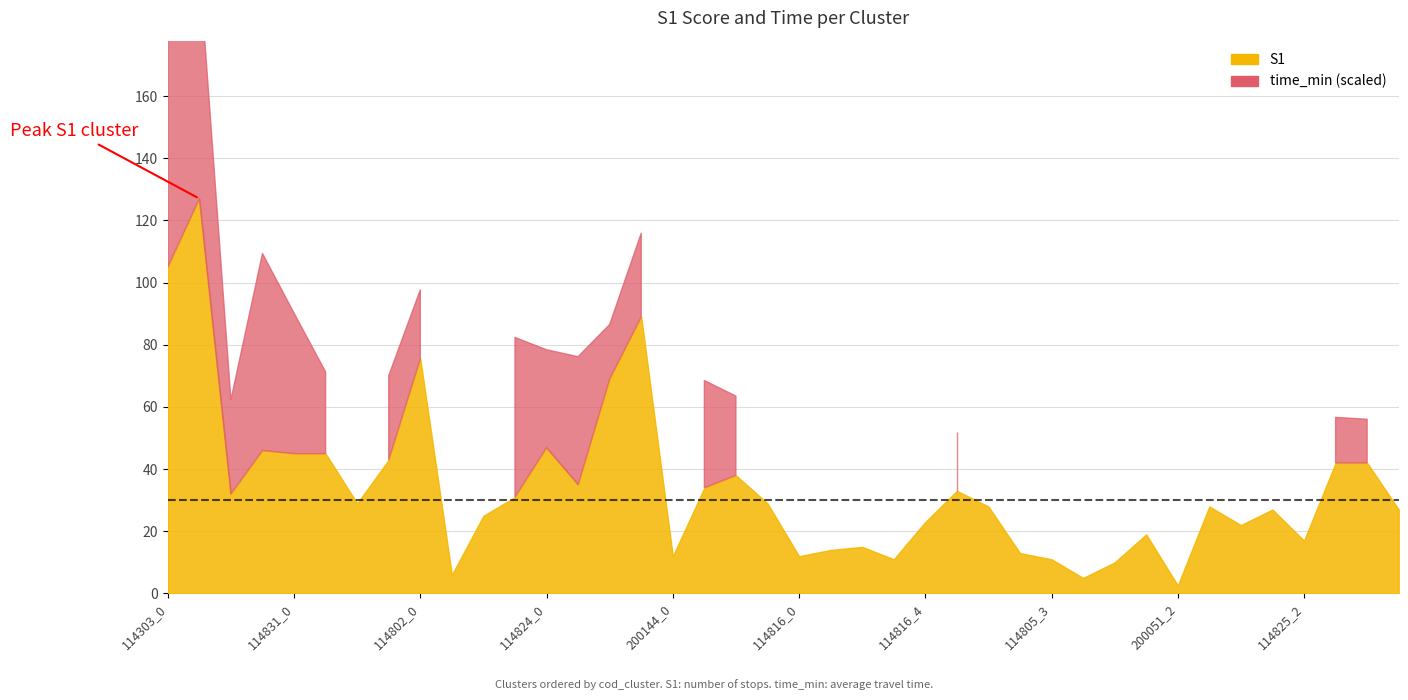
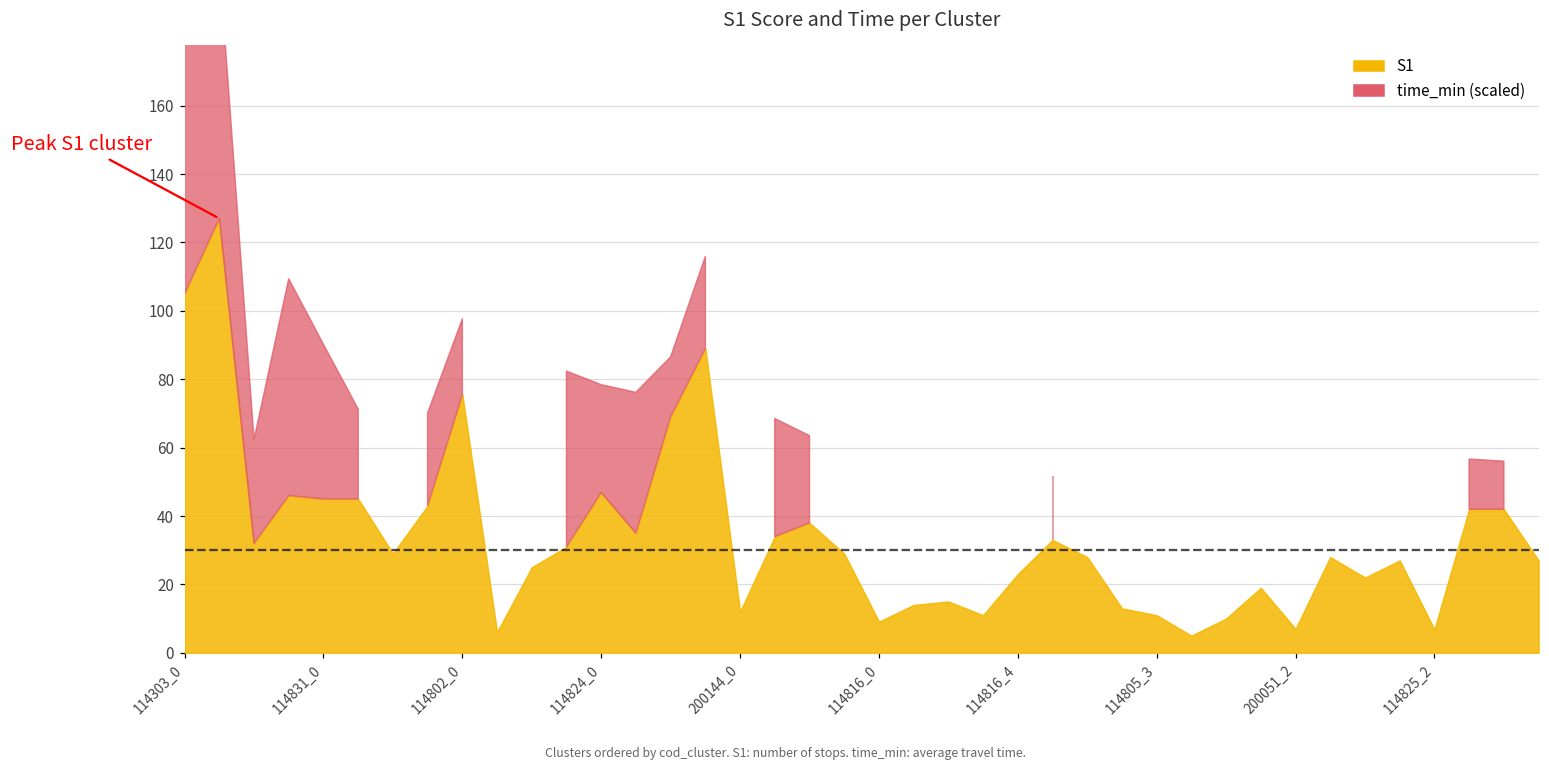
114816_0: 12 -> 9
200051_2: 3 -> 7
114825_2: 17 -> 7
